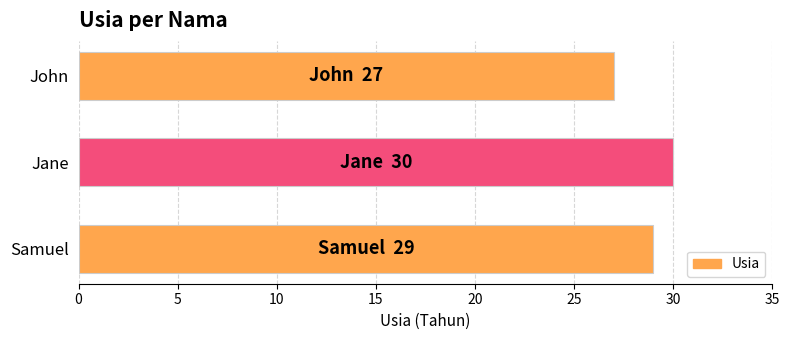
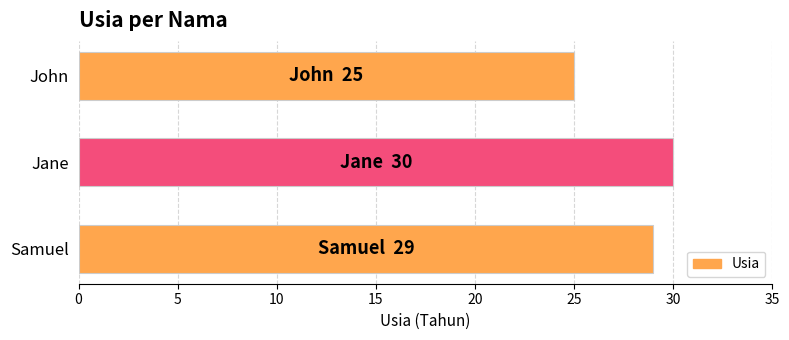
John: 27 -> 25
